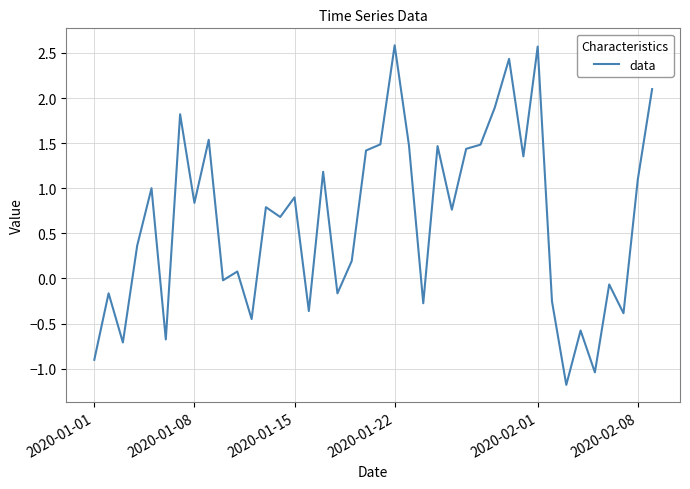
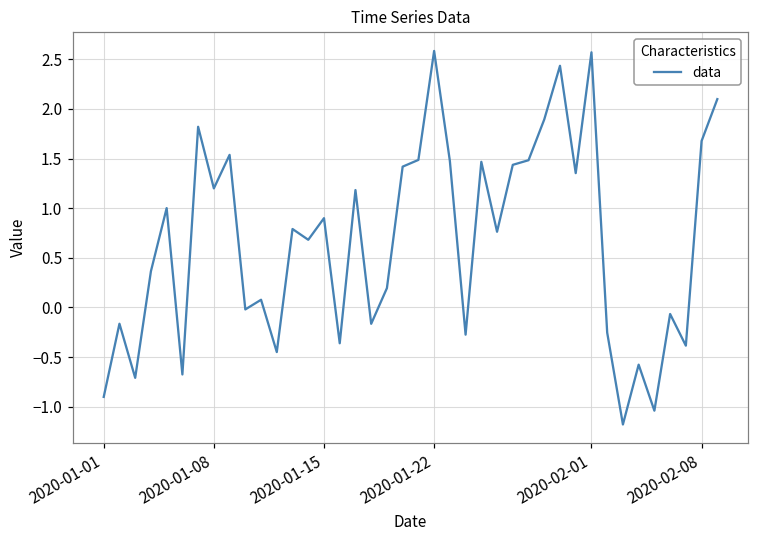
2020-01-08: 0.8 -> 1.2
2020-02-08: 1.1 -> 1.7
